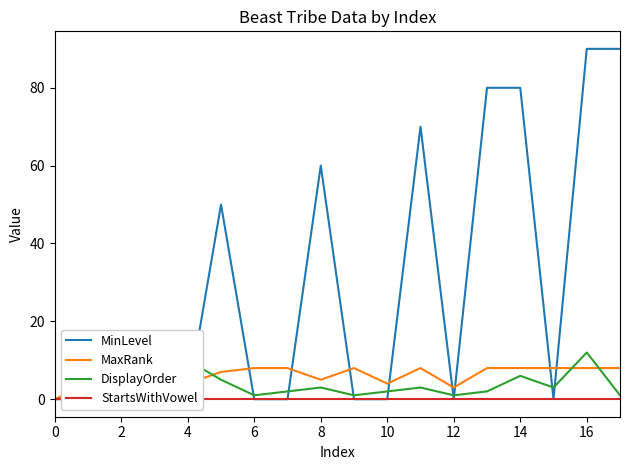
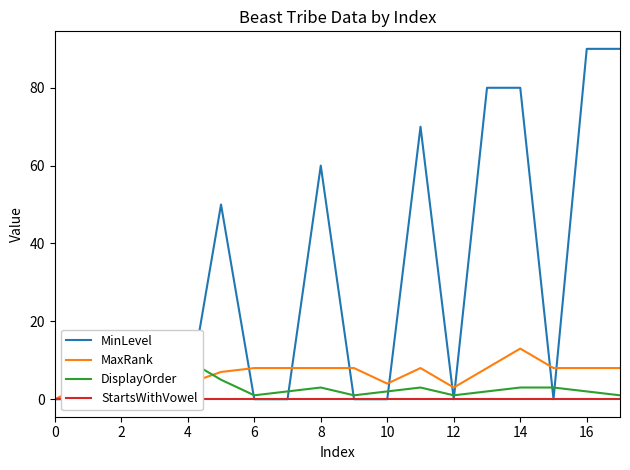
MaxRank, 8: 5 -> 8
MaxRank, 14: 8 -> 13
DisplayOrder, 14: 6 -> 3
DisplayOrder, 16: 12 -> 2
